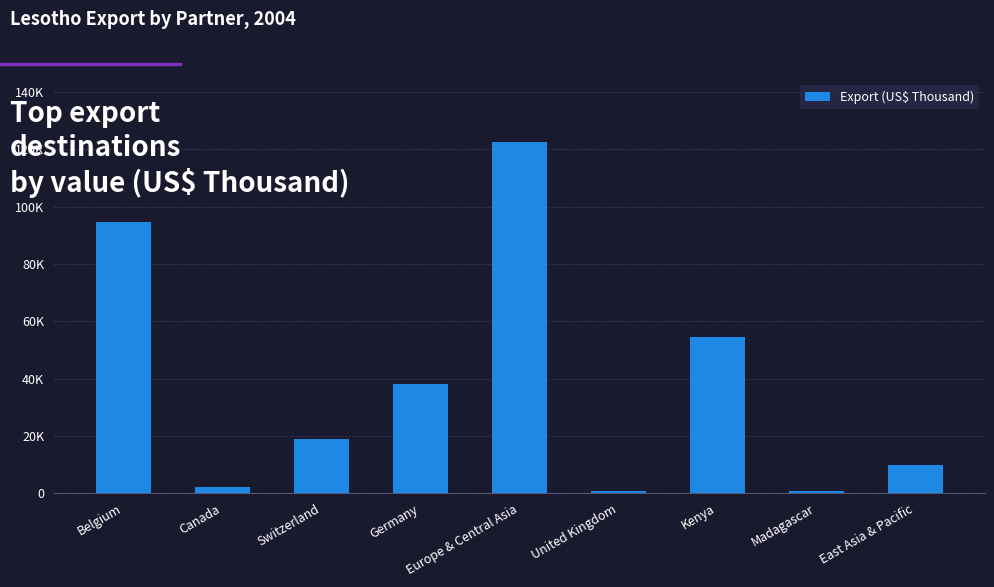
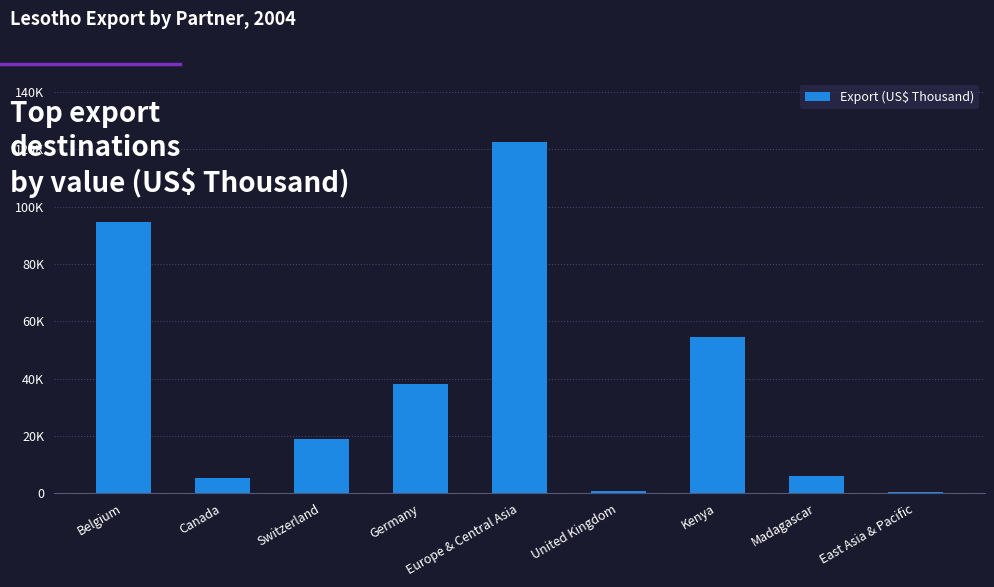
Canada: 2000 -> 5000
Madagascar: 1000 -> 6000
East Asia & Pacific: 10000 -> 0
